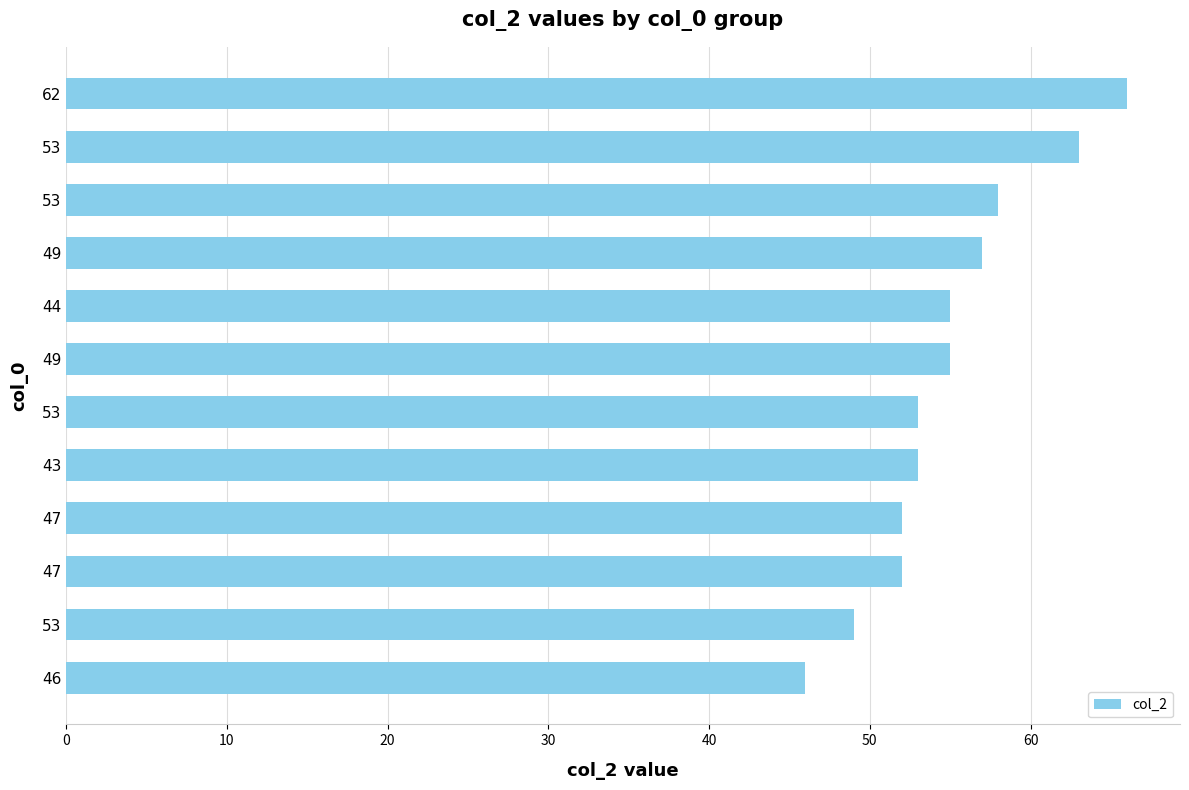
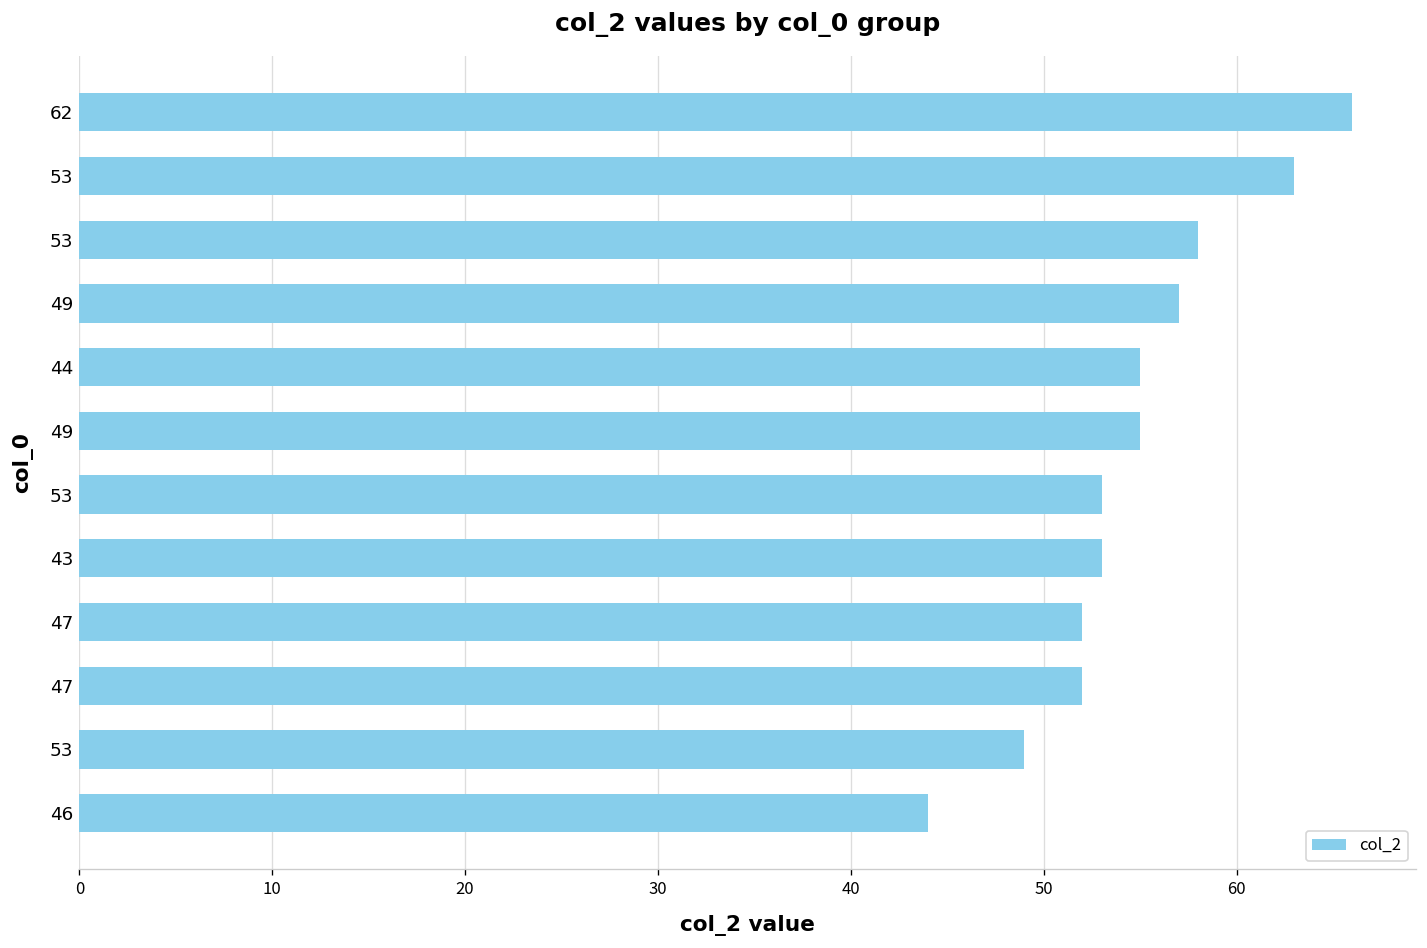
46: 46 -> 44
